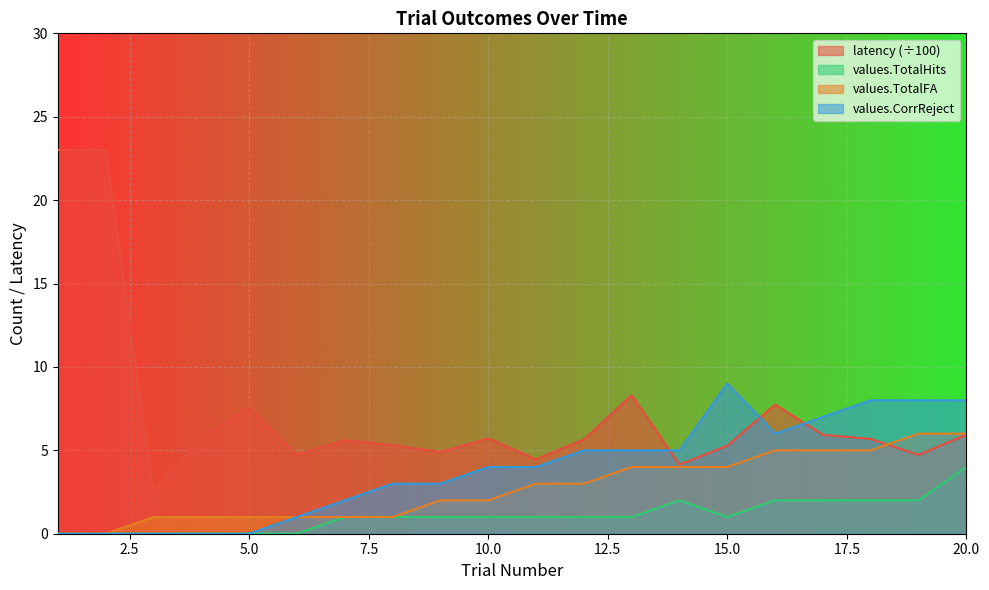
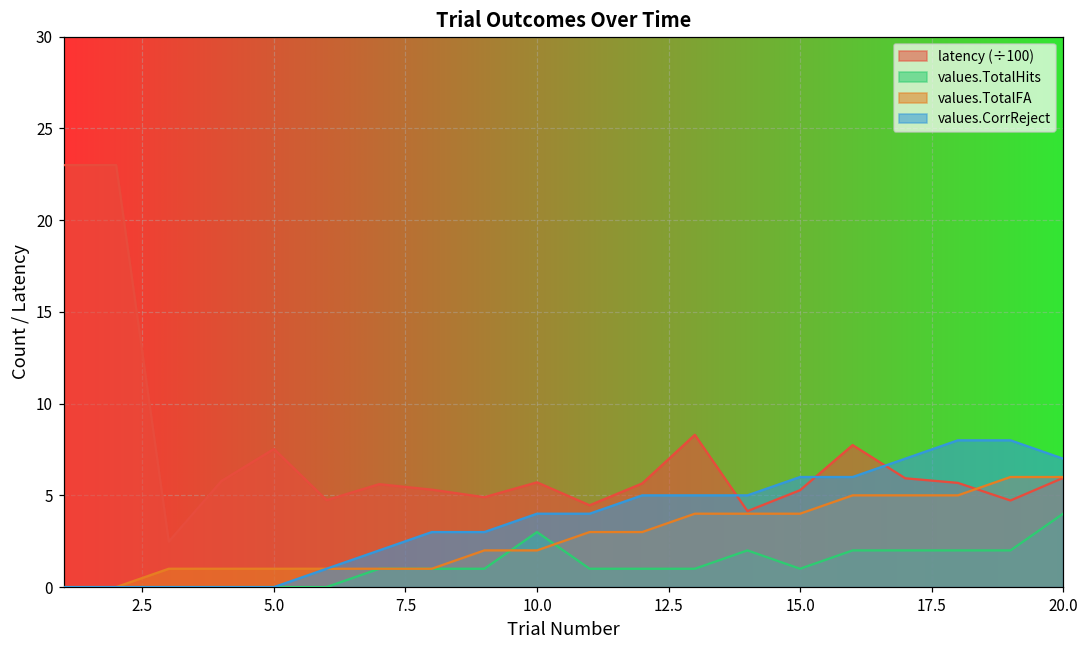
values.TotalHits, 10.0: 1 -> 3
values.CorrReject, 15.0: 9 -> 6
values.CorrReject, 20.0: 8 -> 7
